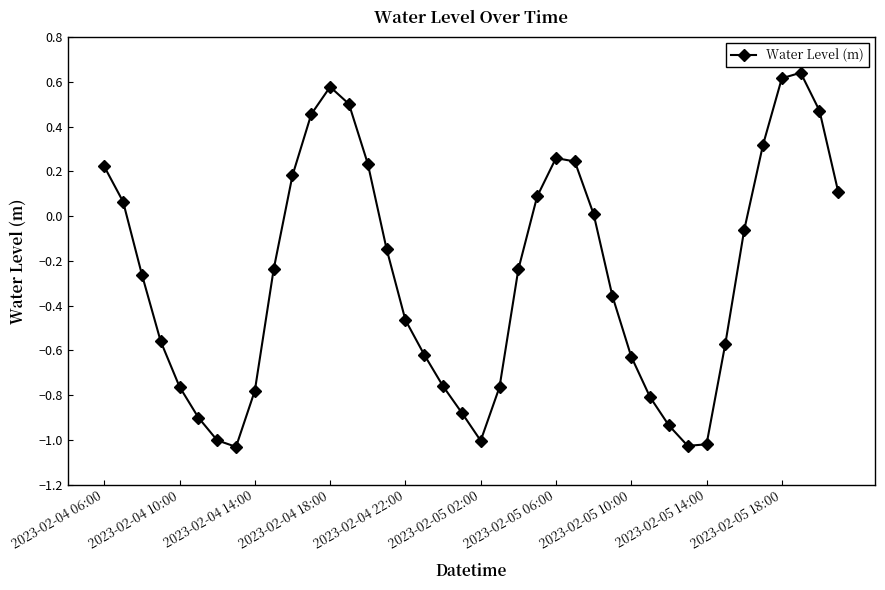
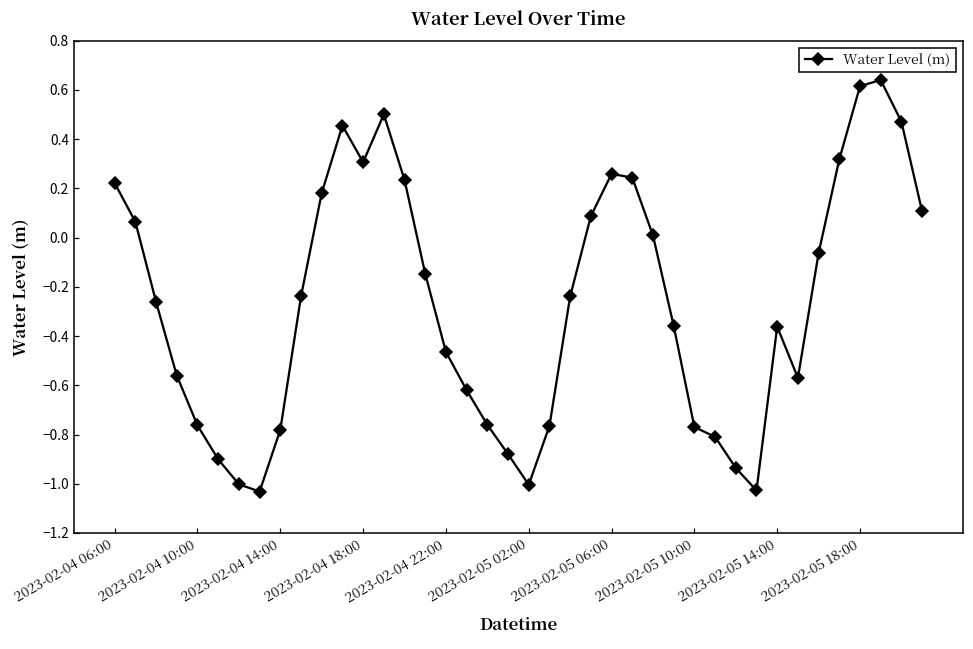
2023-02-04 18:00: 0.58 -> 0.31
2023-02-05 10:00: -0.63 -> -0.77
2023-02-05 14:00: -1.02 -> -0.36
